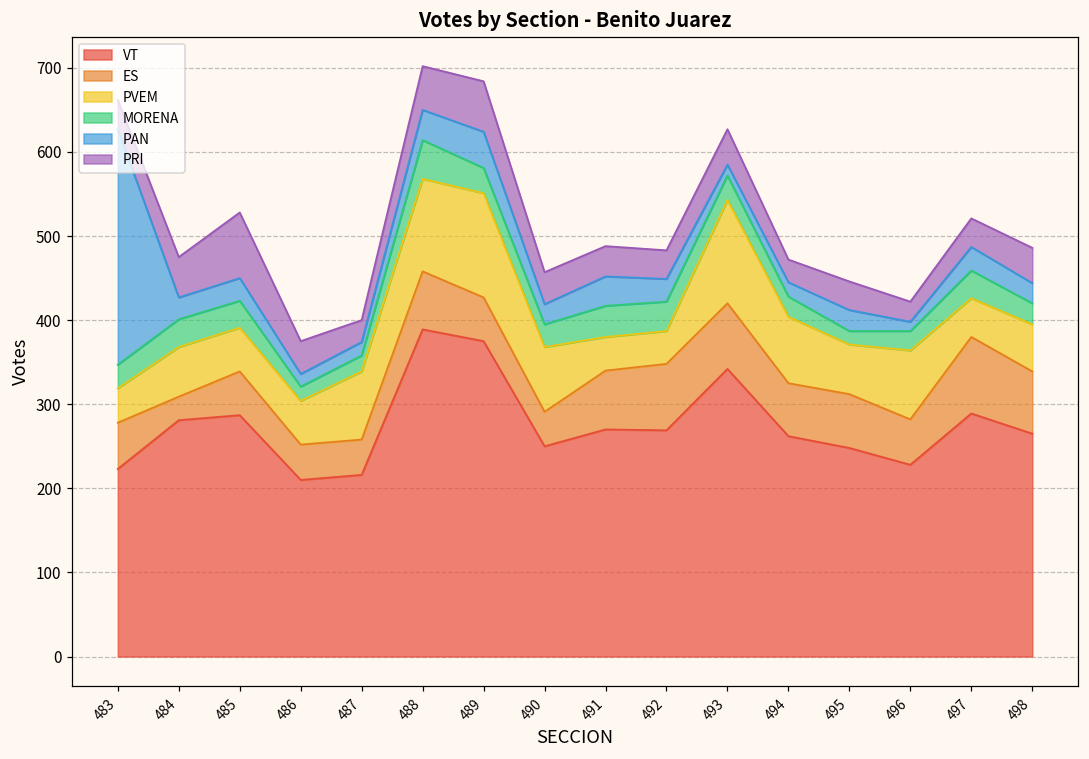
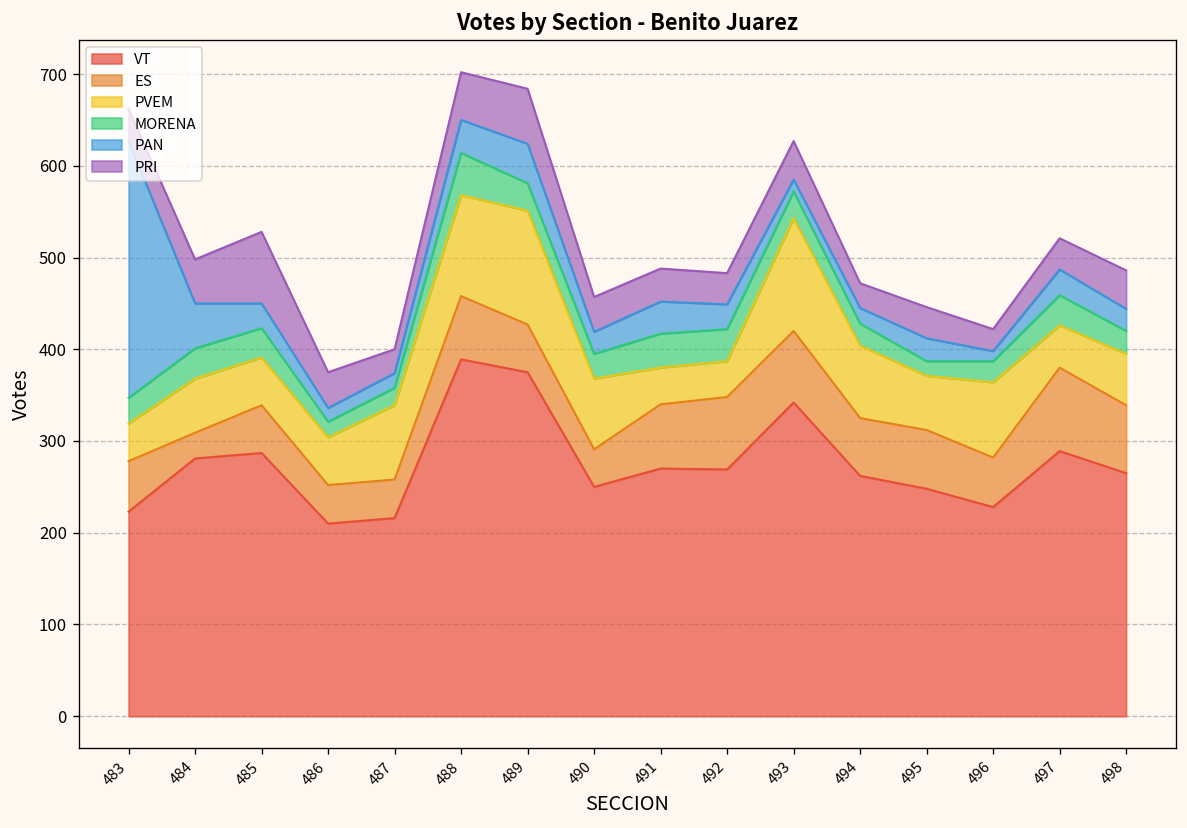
PAN, 484: 30 -> 50
